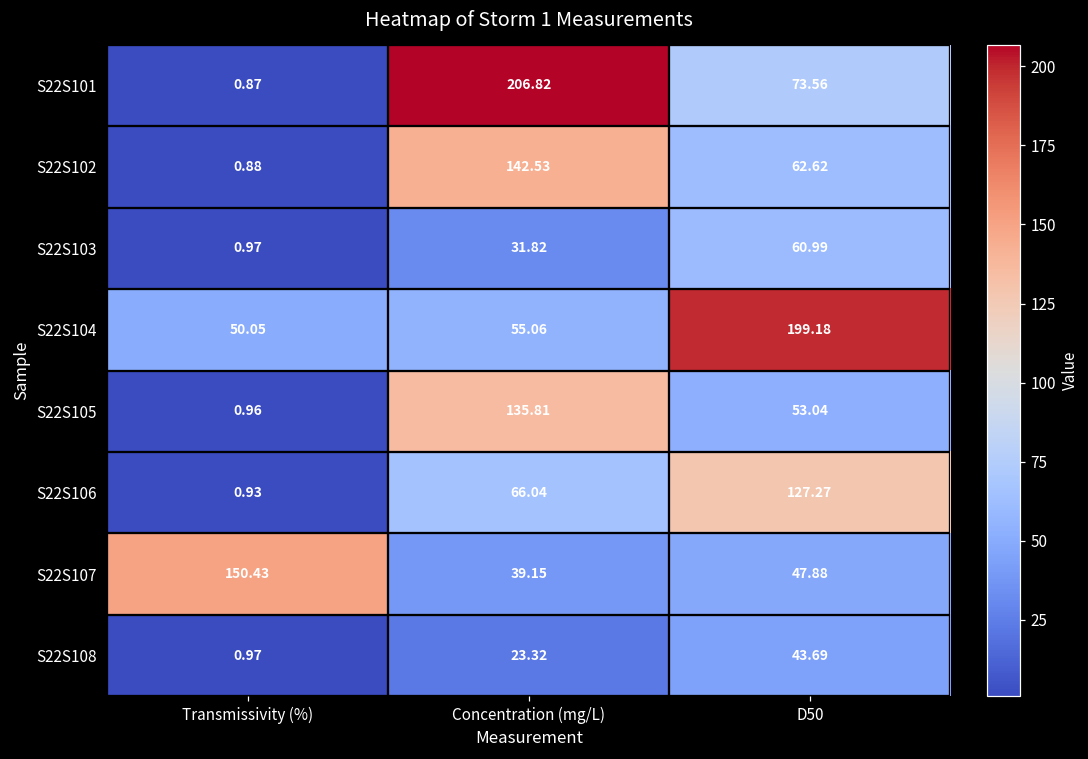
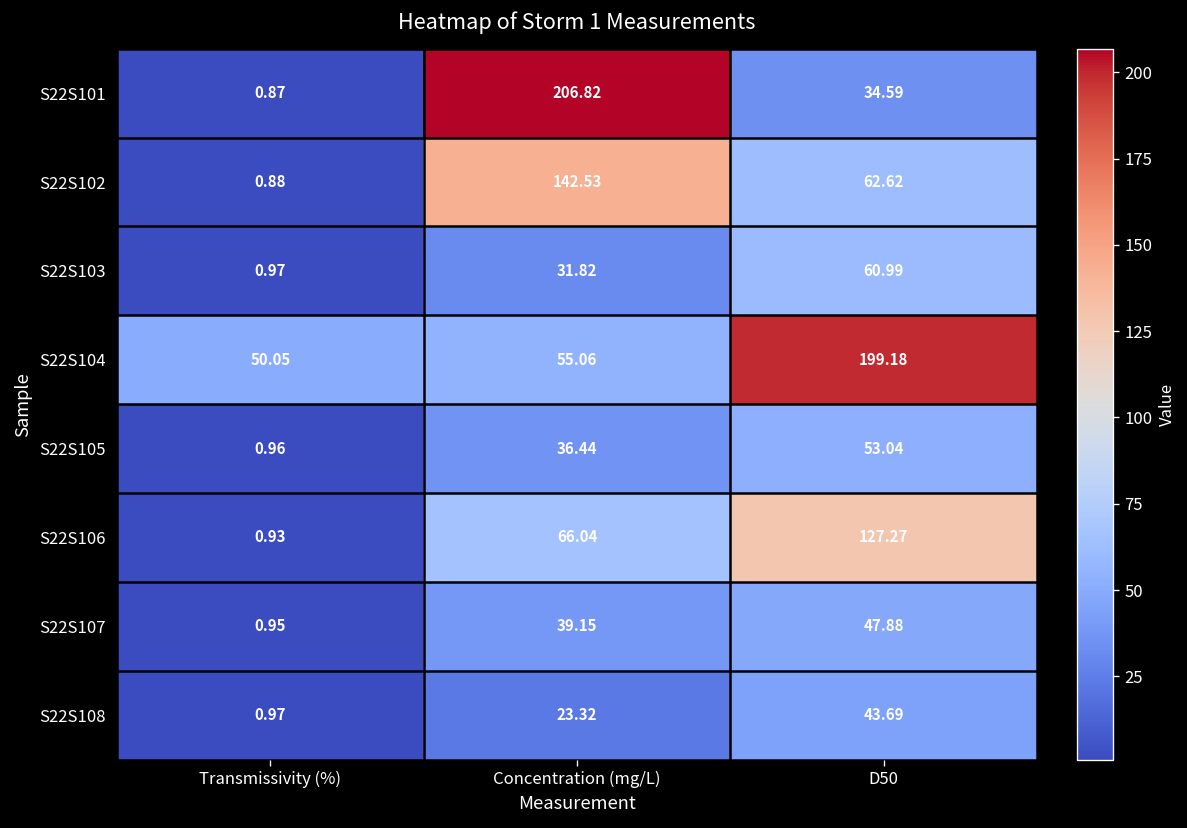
S22S101, D50: 73.56 -> 34.59
S22S105, Concentration (mg/L): 135.81 -> 36.44
S22S107, Transmissivity (%): 150.43 -> 0.95
